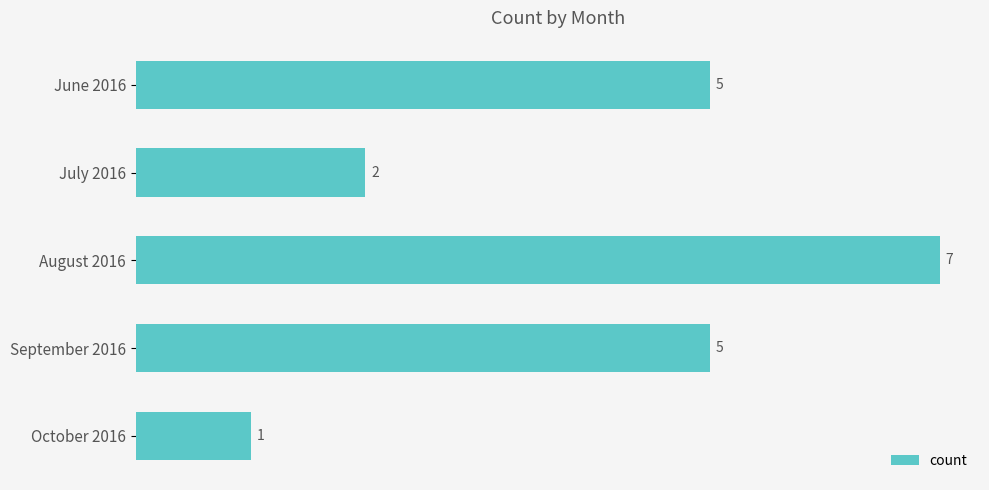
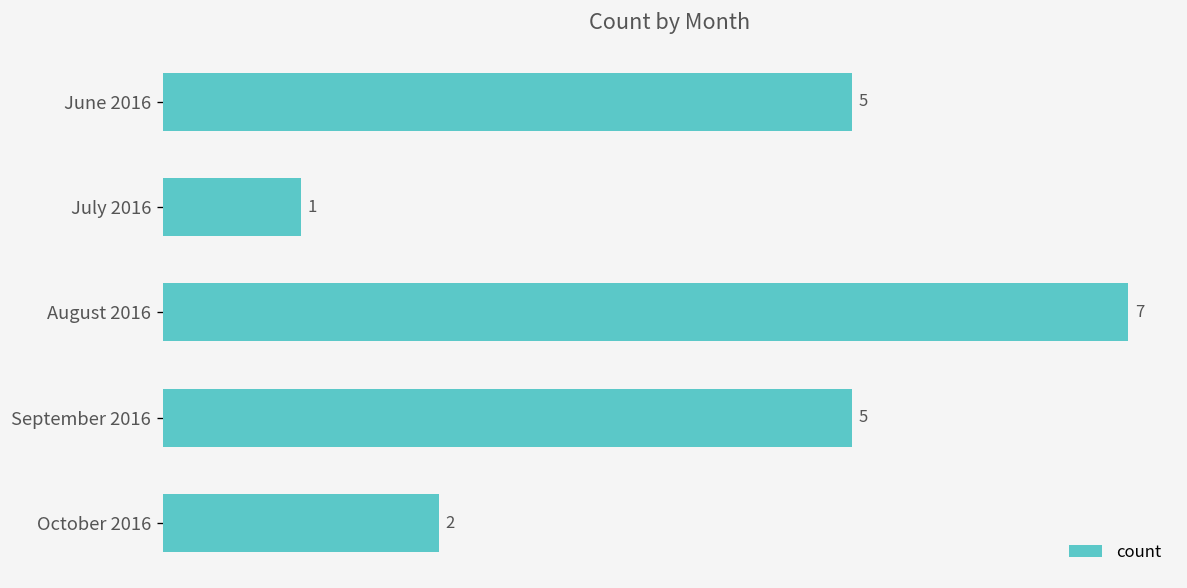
July 2016: 2 -> 1
October 2016: 1 -> 2
